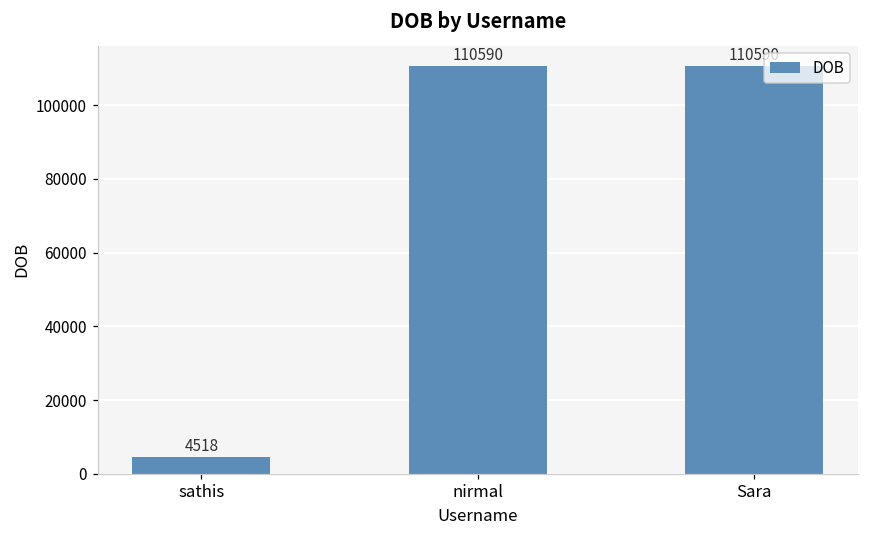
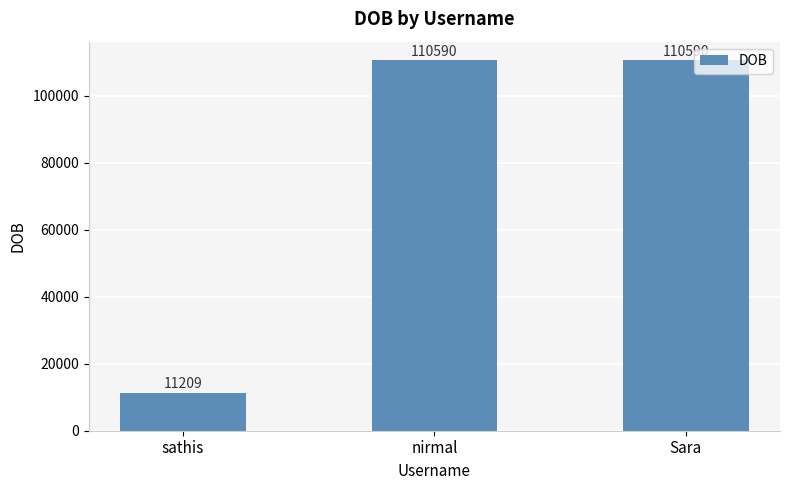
sathis: 4518 -> 11209
